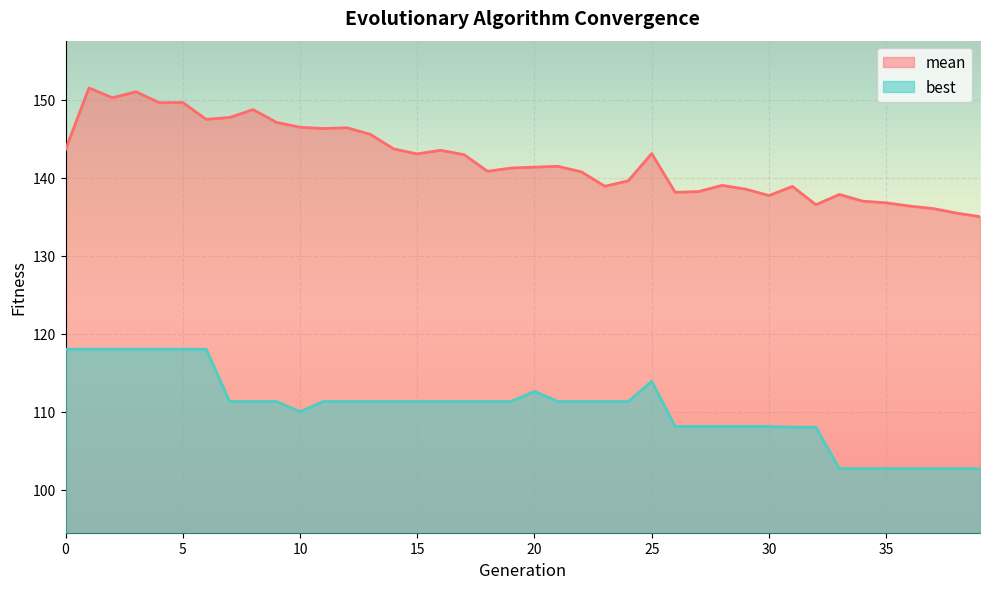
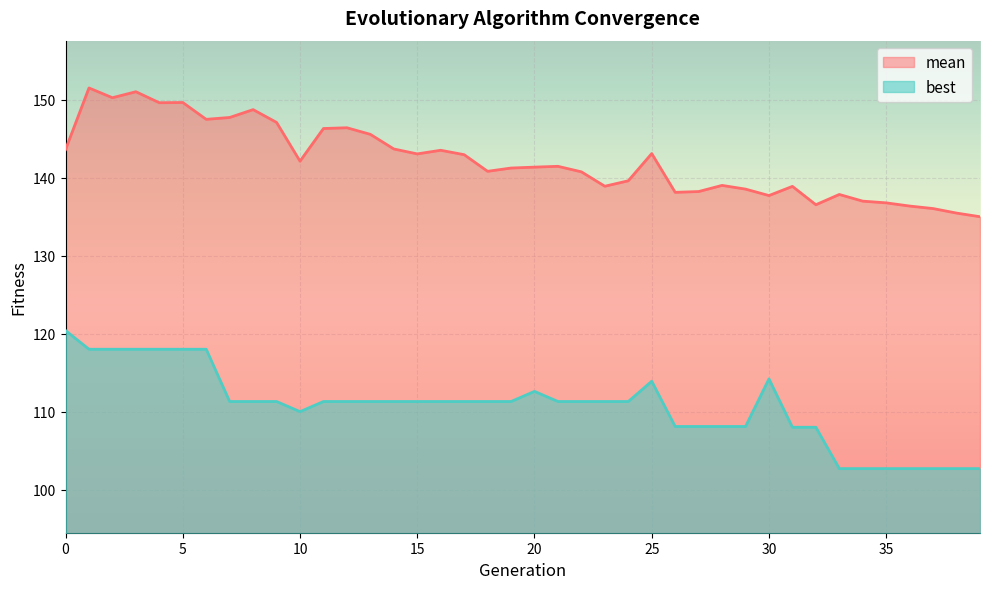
best, 0: 118 -> 120
mean, 10: 146 -> 142
best, 30: 108 -> 114
